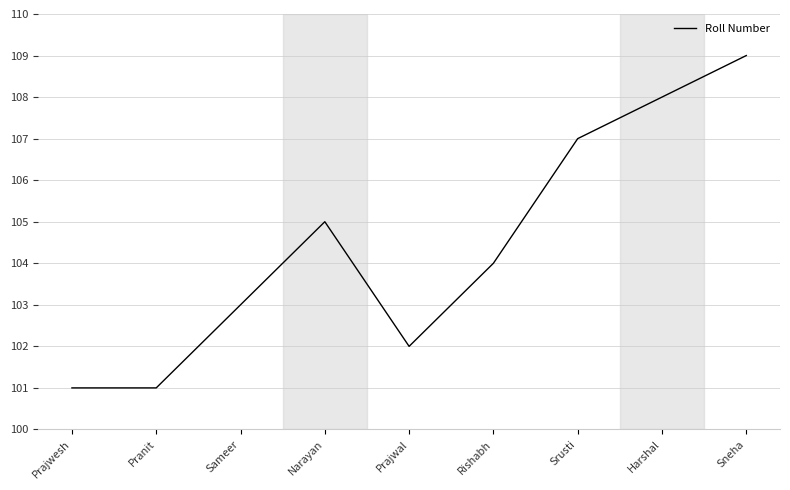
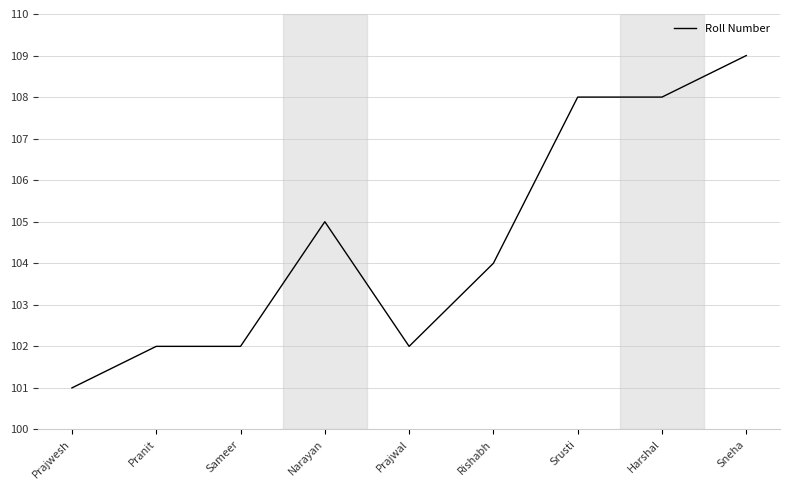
Pranit: 101 -> 102
Sameer: 103 -> 102
Srusti: 107 -> 108
